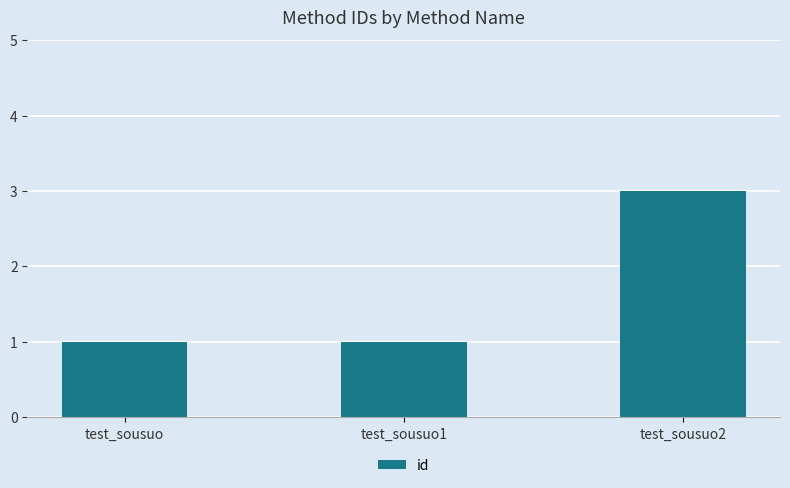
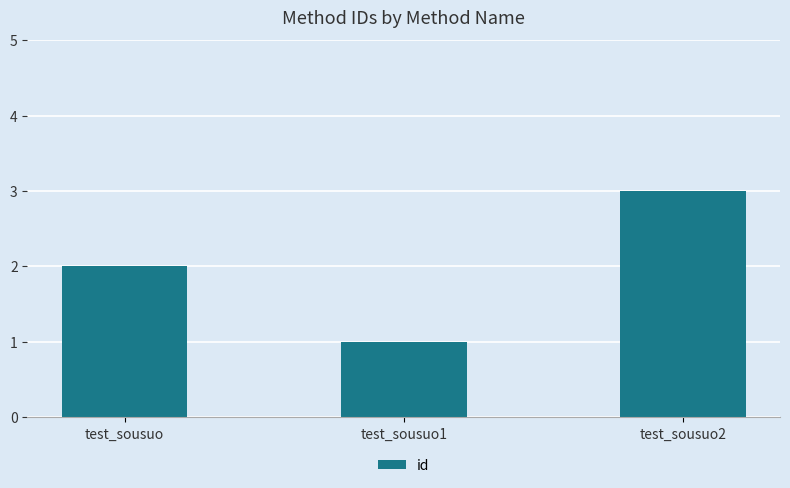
test_sousuo: 1 -> 2
